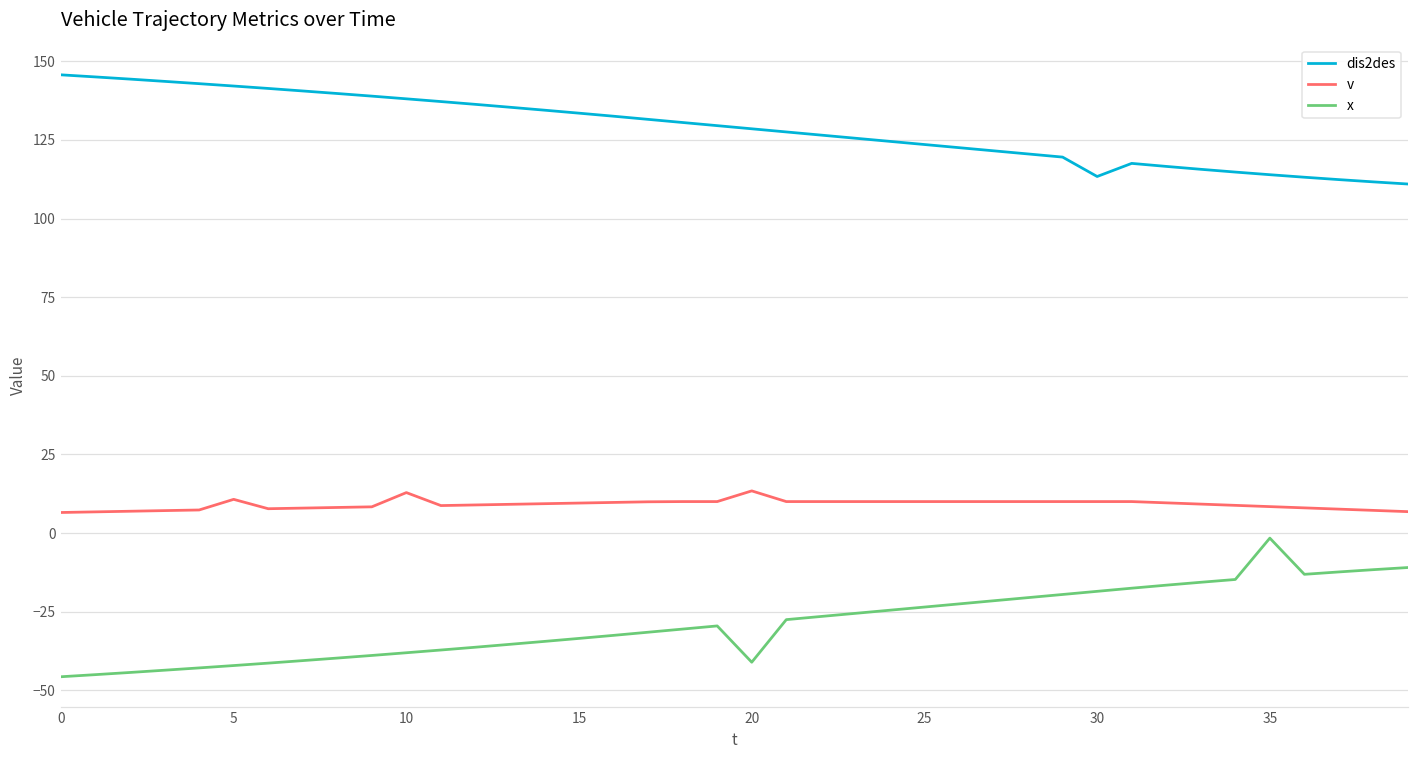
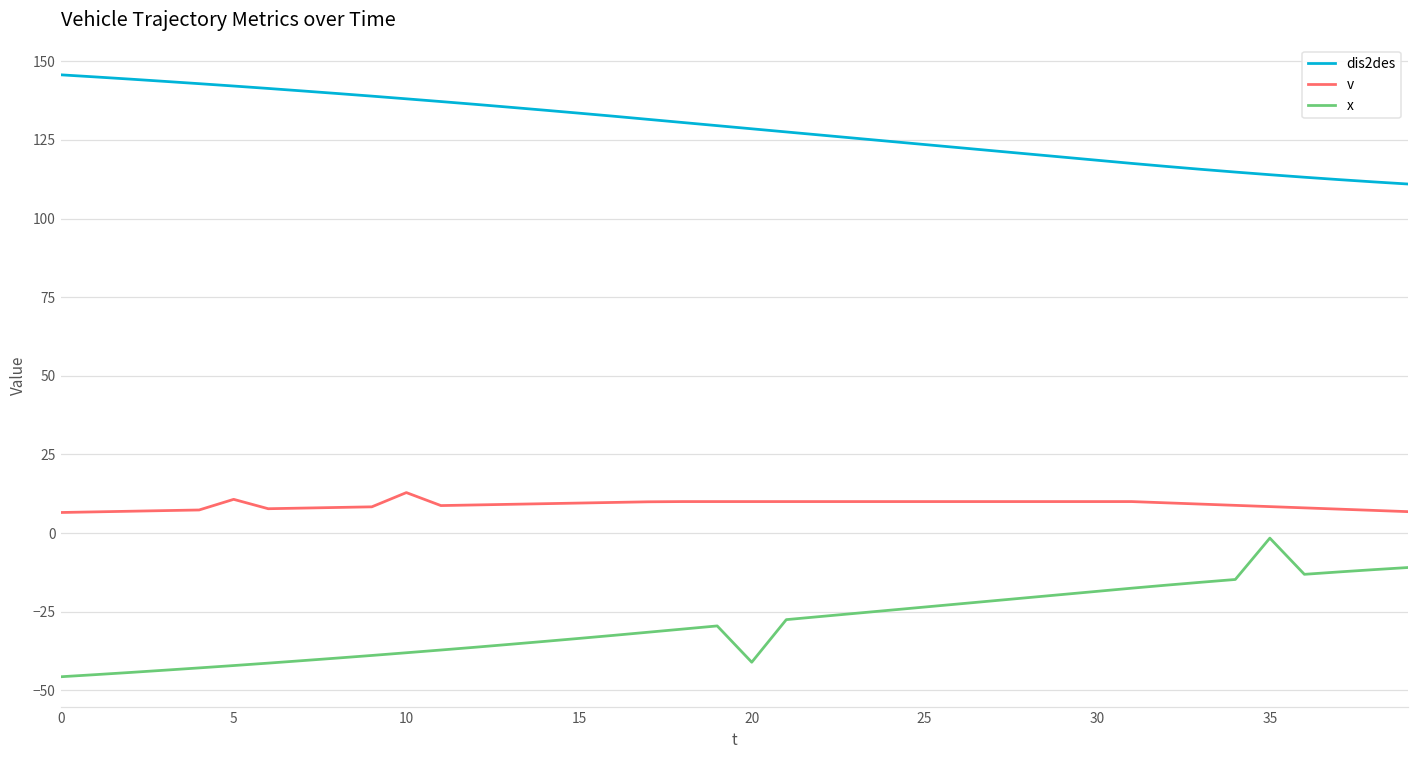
v, 20: 13 -> 10
dis2des, 30: 113 -> 119
